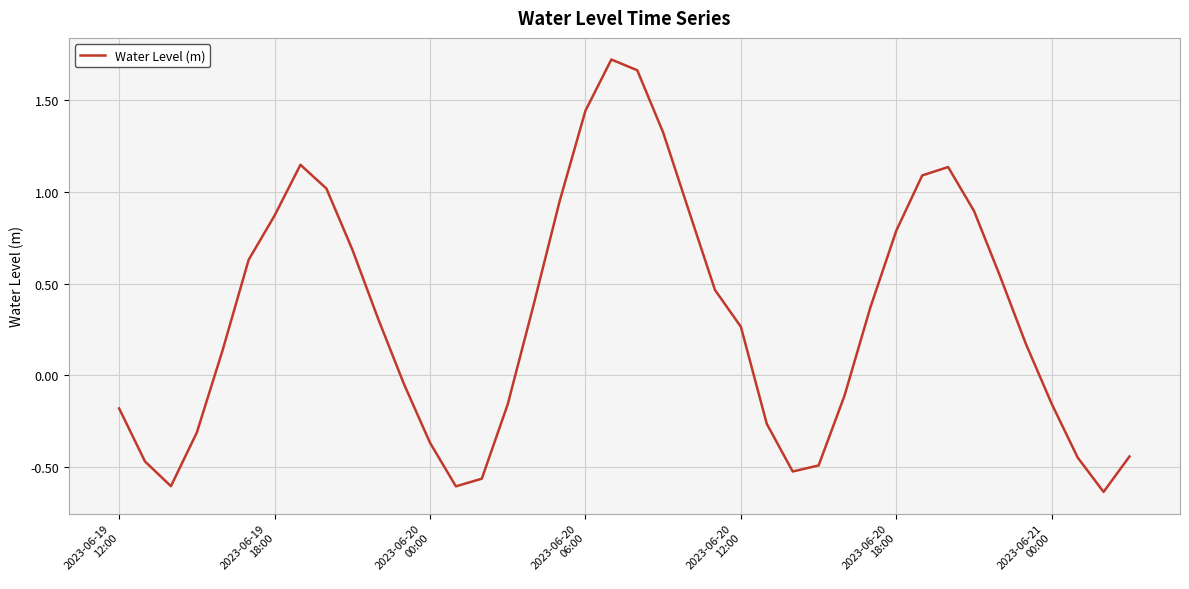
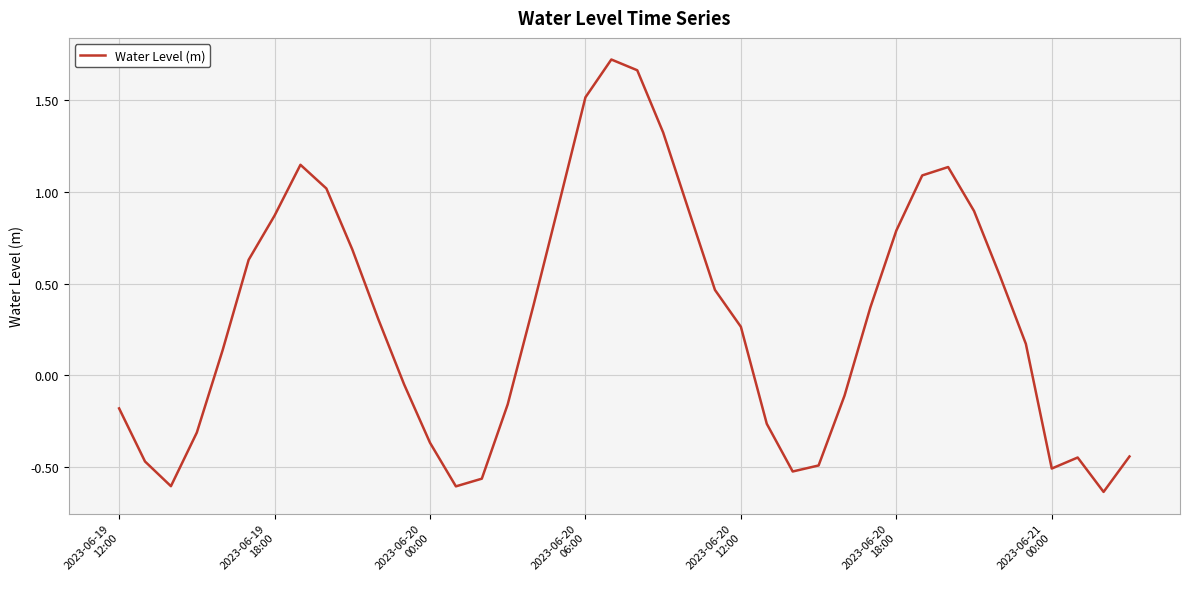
2023-06-20 06:00: 1.44 -> 1.52
2023-06-21 00:00: -0.16 -> -0.51
